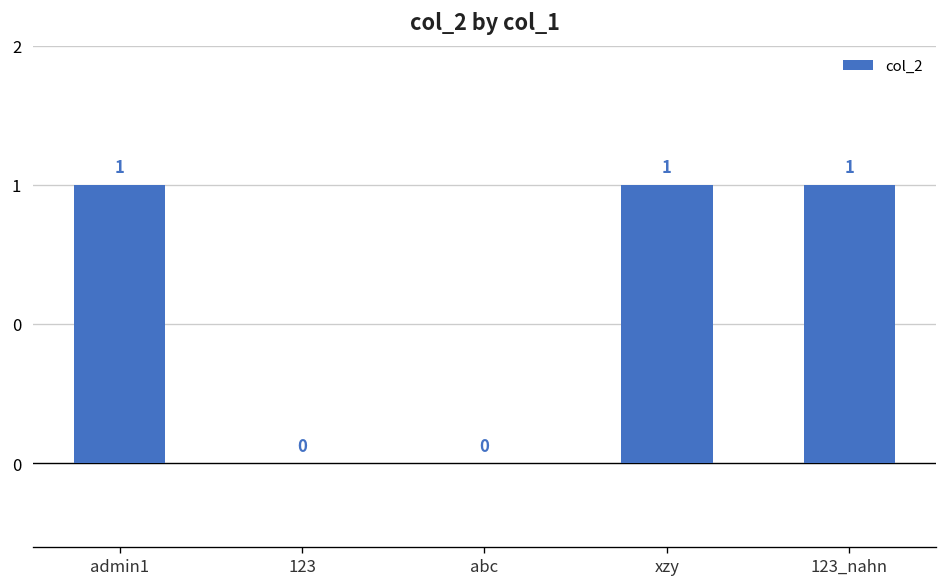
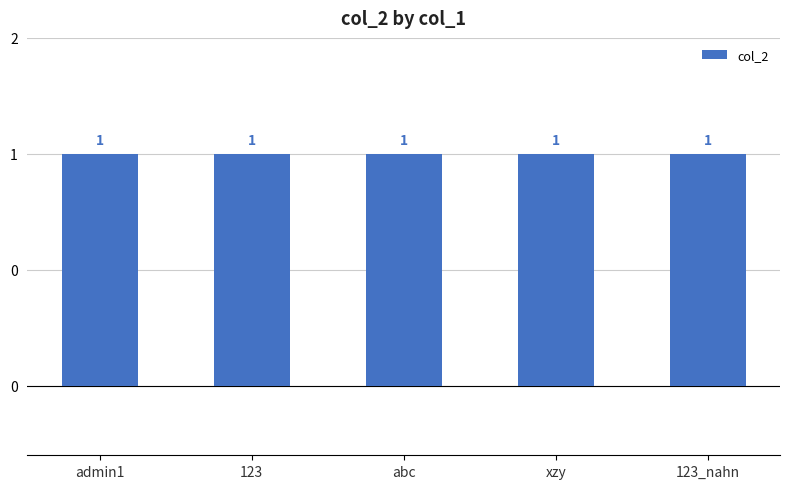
123: 0 -> 1
abc: 0 -> 1
